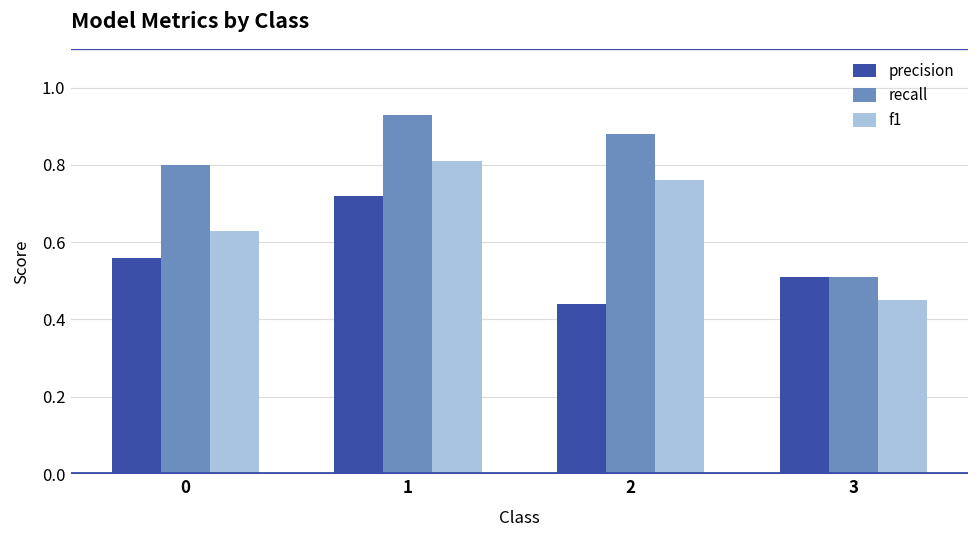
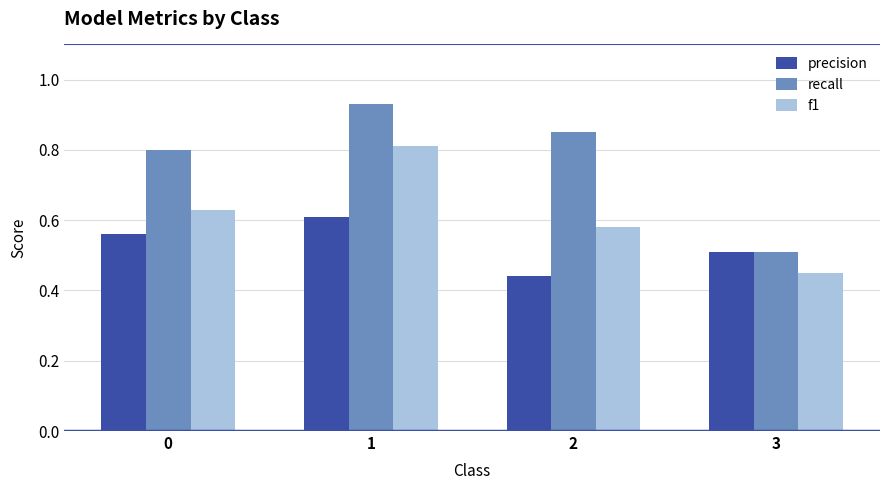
precision, 1: 0.72 -> 0.61
recall, 2: 0.88 -> 0.85
f1, 2: 0.76 -> 0.58
